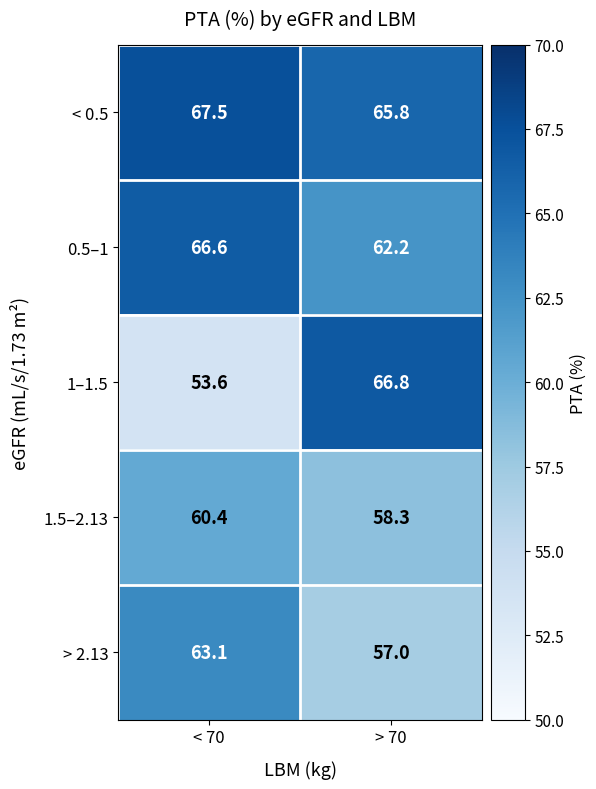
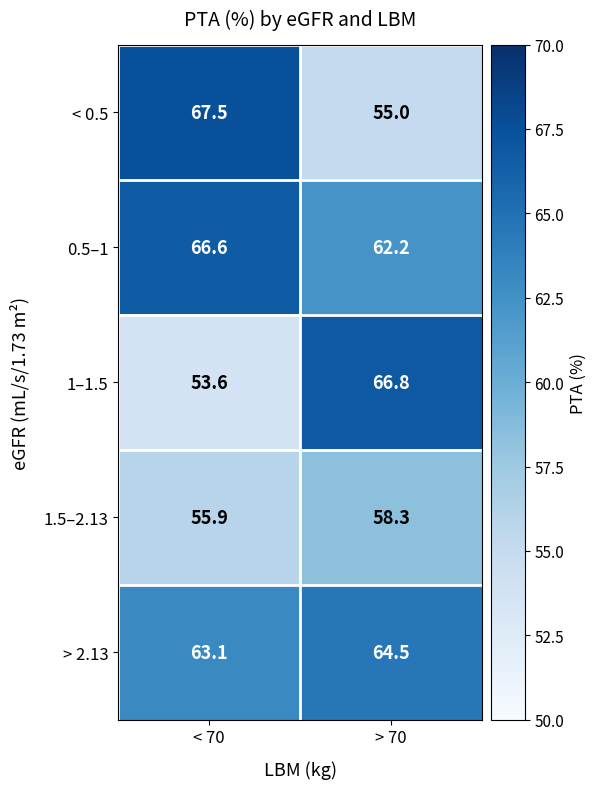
< 0.5, > 70: 65.8 -> 55.0
1.5–2.13, < 70: 60.4 -> 55.9
> 2.13, > 70: 57.0 -> 64.5
